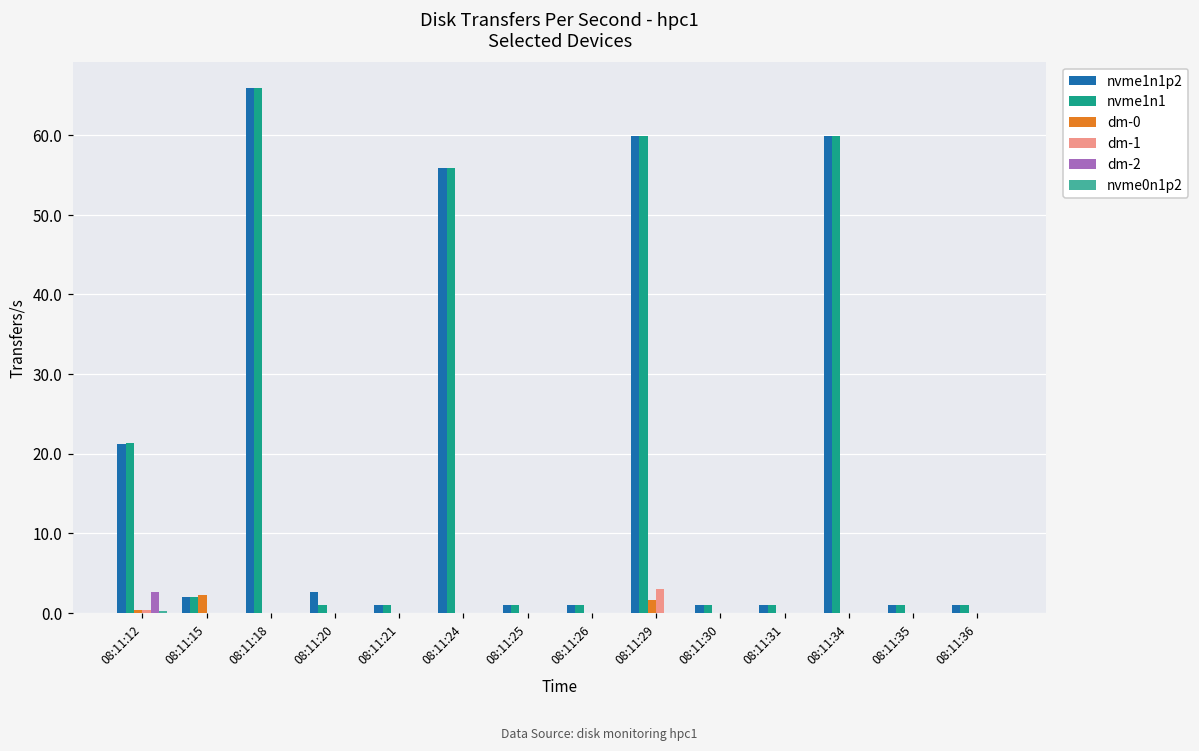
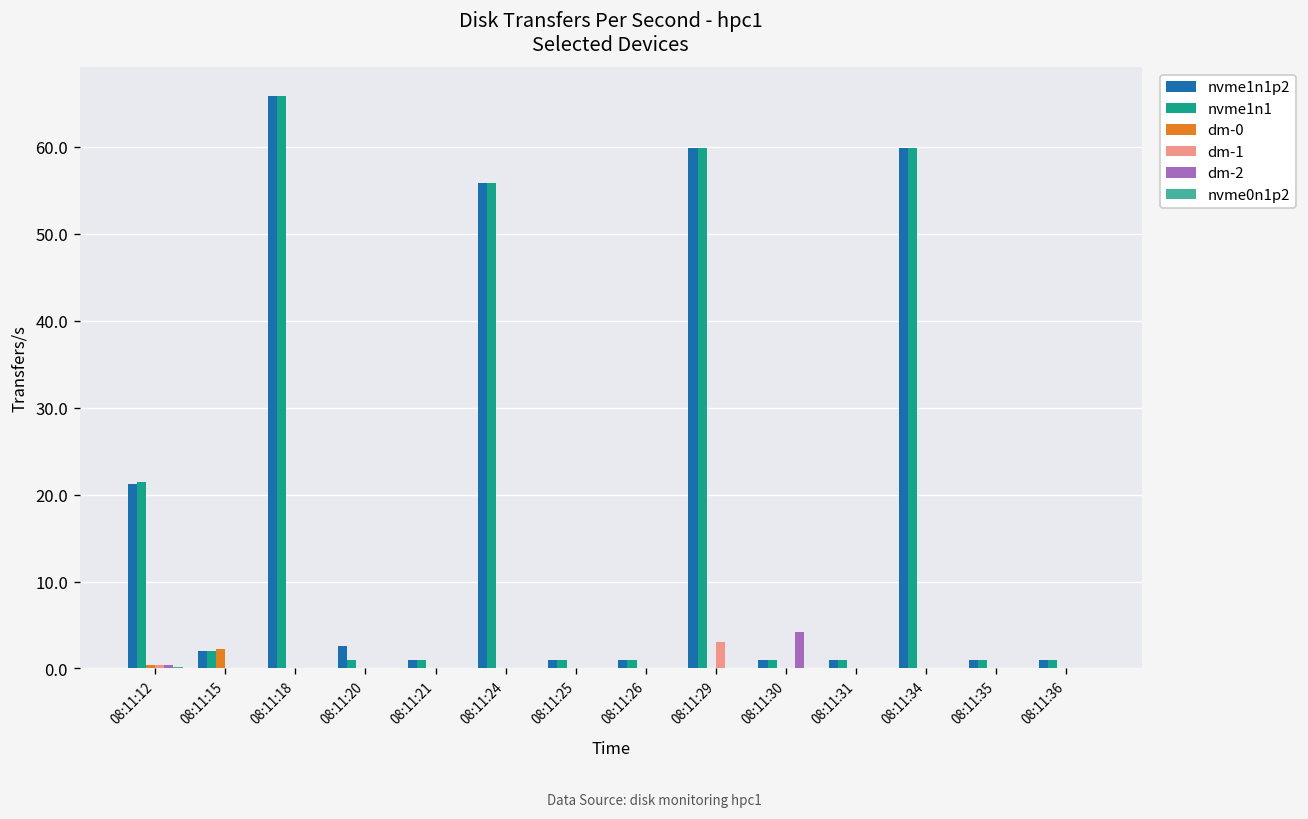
dm-2, 08:11:12: 3 -> 0
dm-0, 08:11:29: 2 -> 0
dm-2, 08:11:30: 0 -> 4
